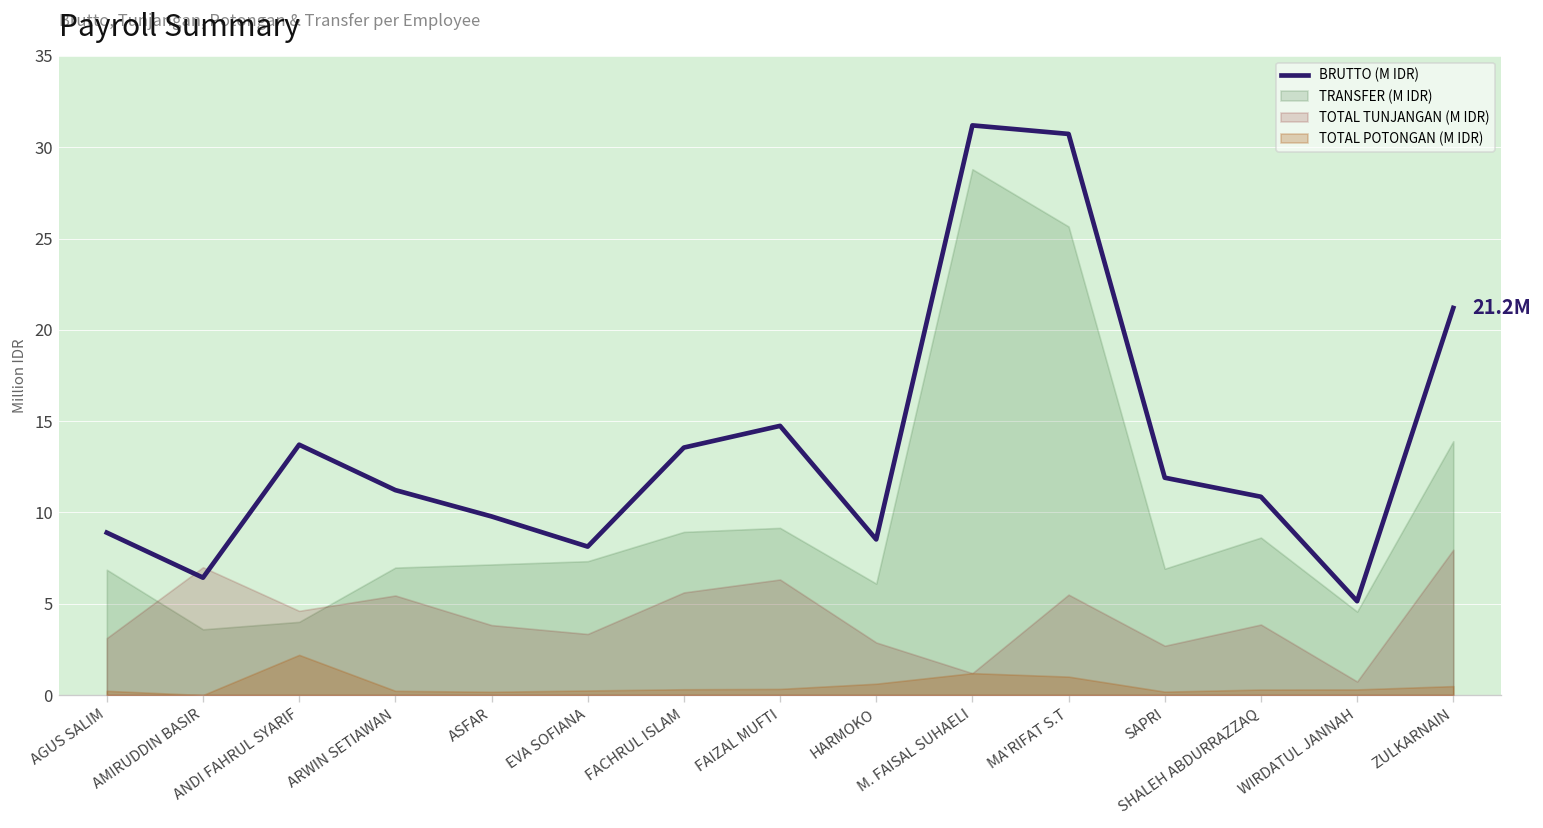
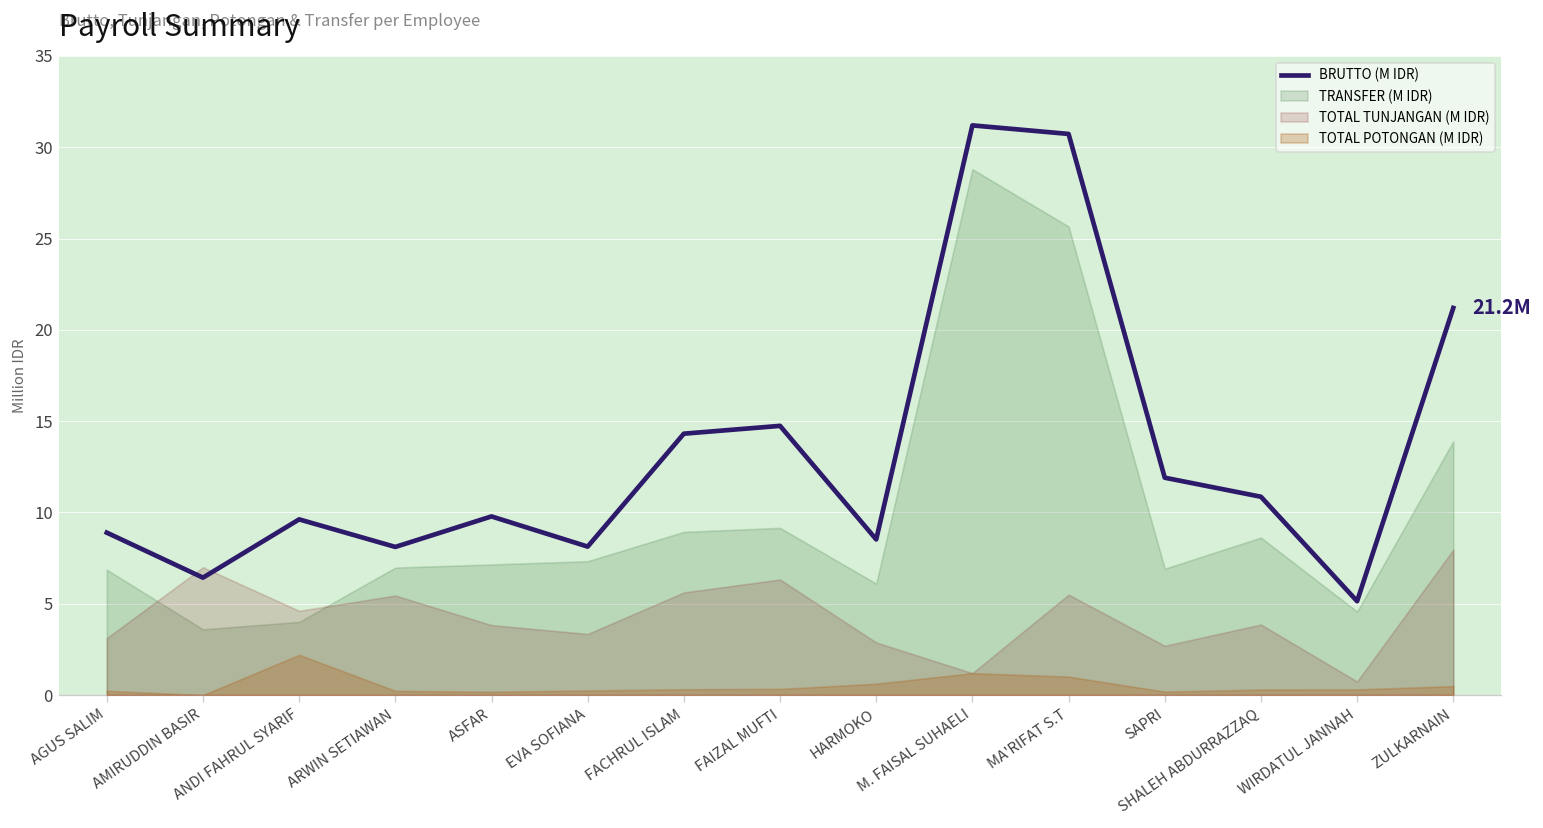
BRUTTO (M IDR), ANDI FAHRUL SYARIF: 13.7 -> 9.6
BRUTTO (M IDR), ARWIN SETIAWAN: 11.2 -> 8.1
BRUTTO (M IDR), FACHRUL ISLAM: 13.6 -> 14.3
